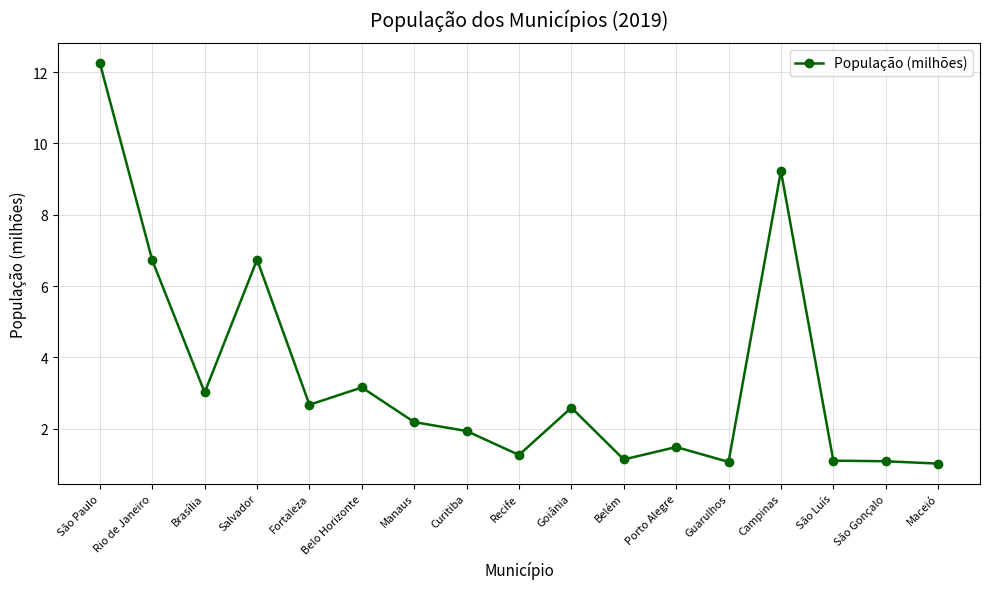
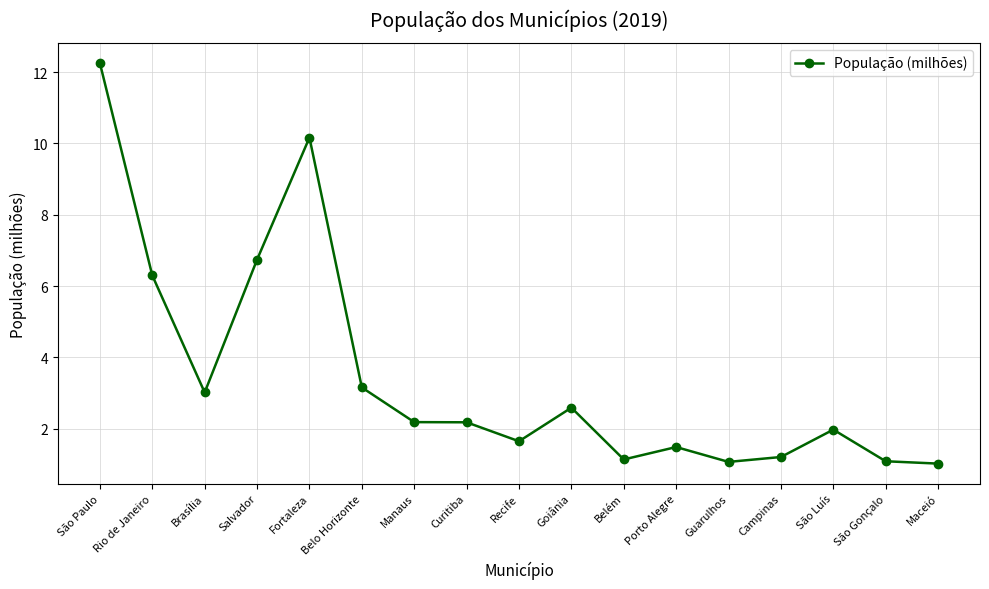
Rio de Janeiro: 6.7 -> 6.3
Fortaleza: 2.7 -> 10.2
Curitiba: 1.9 -> 2.2
Recife: 1.3 -> 1.6
Campinas: 9.2 -> 1.2
São Luís: 1.1 -> 2.0
